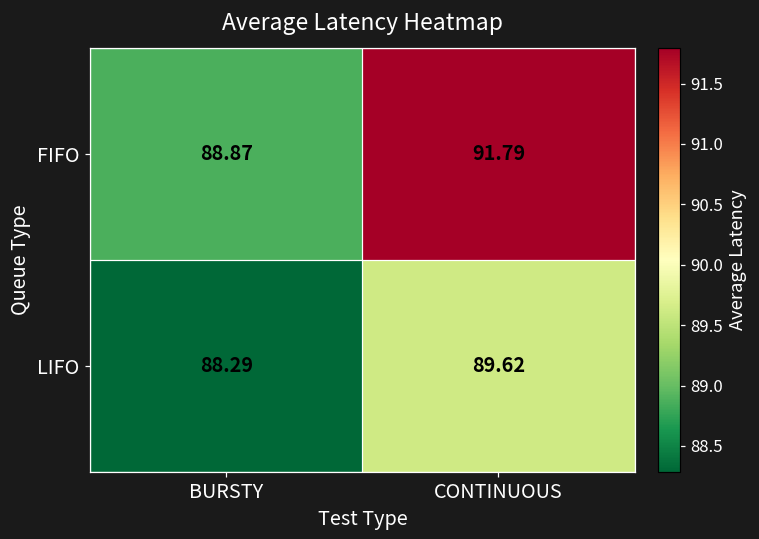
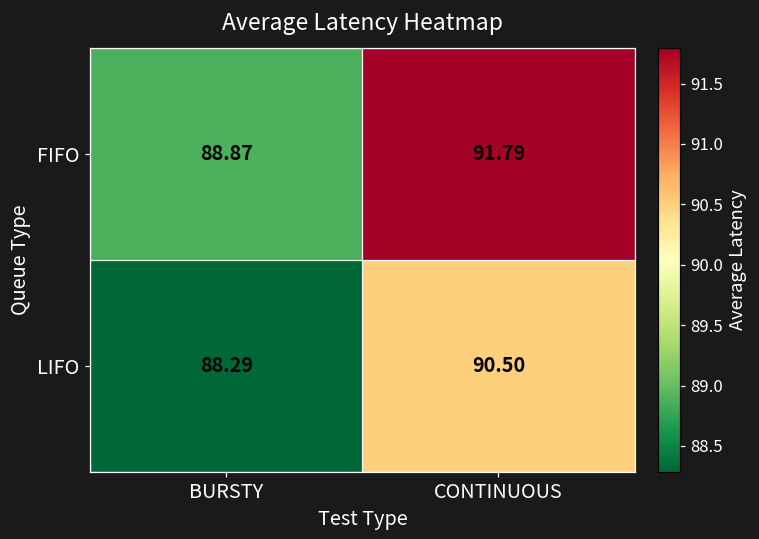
LIFO, CONTINUOUS: 89.62 -> 90.50
